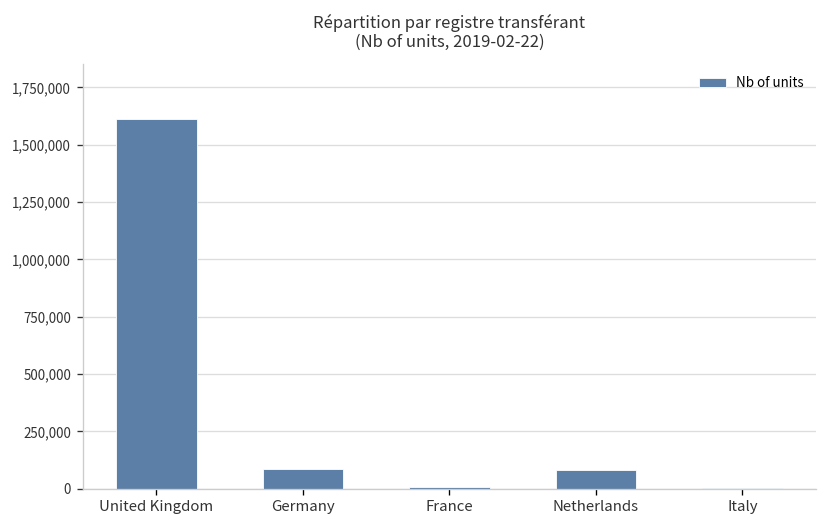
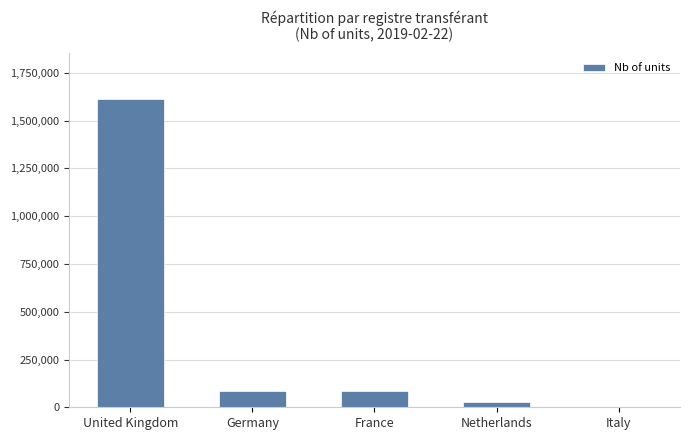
France: 10,000 -> 80,000
Netherlands: 80,000 -> 30,000
